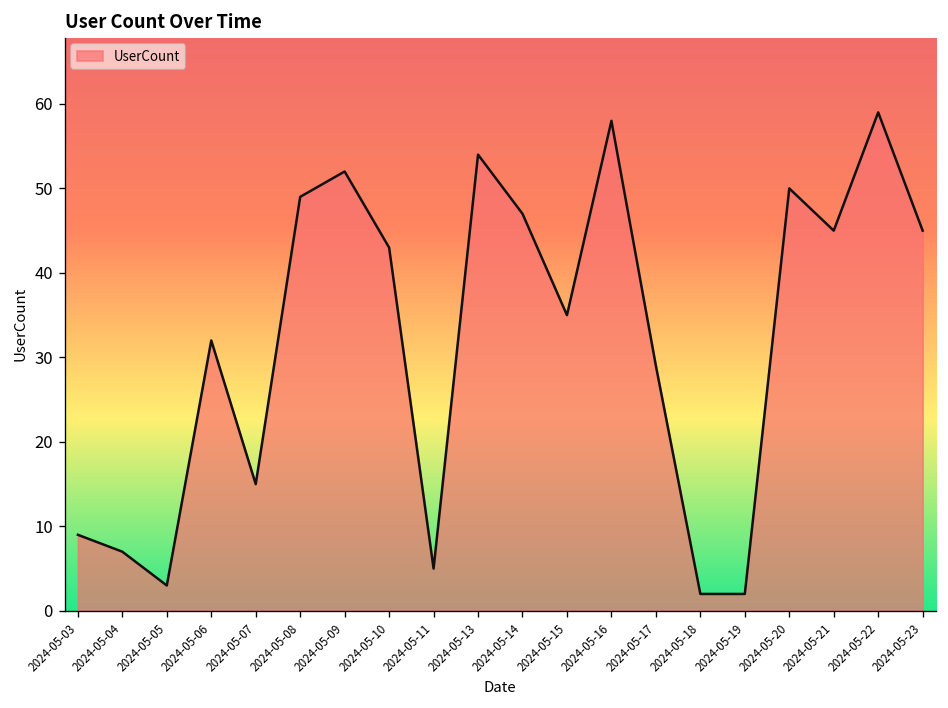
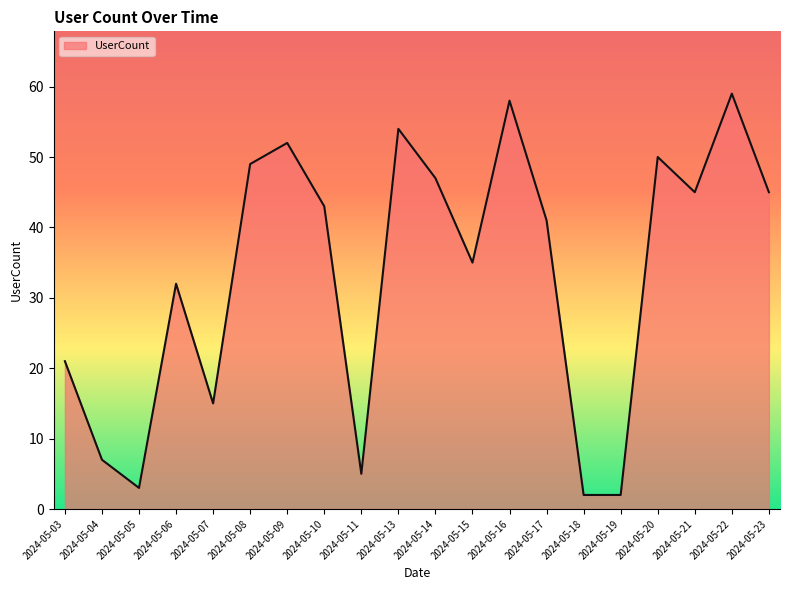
2024-05-03: 9 -> 21
2024-05-17: 29 -> 41
